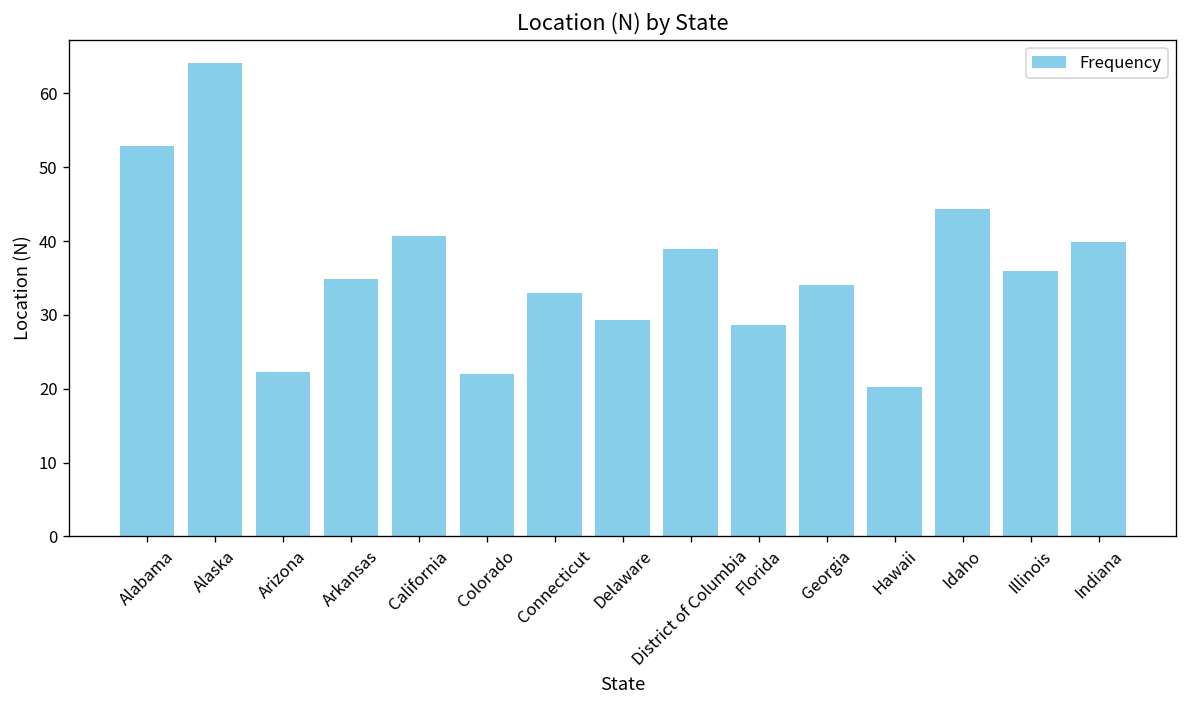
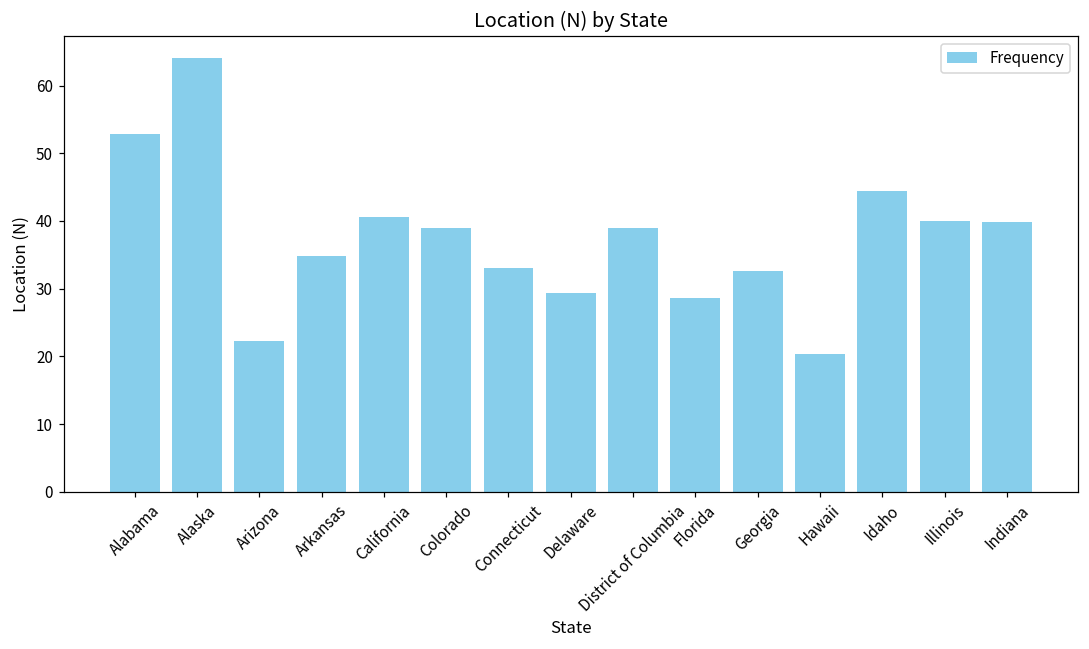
Colorado: 22 -> 39
Georgia: 34 -> 33
Illinois: 36 -> 40
